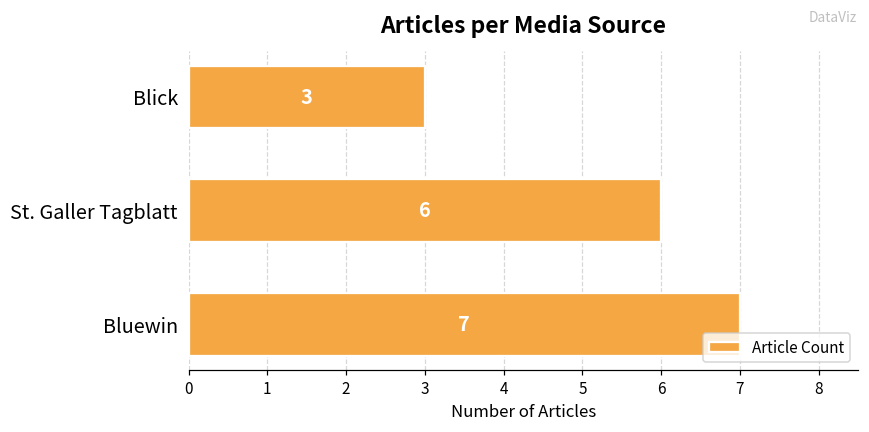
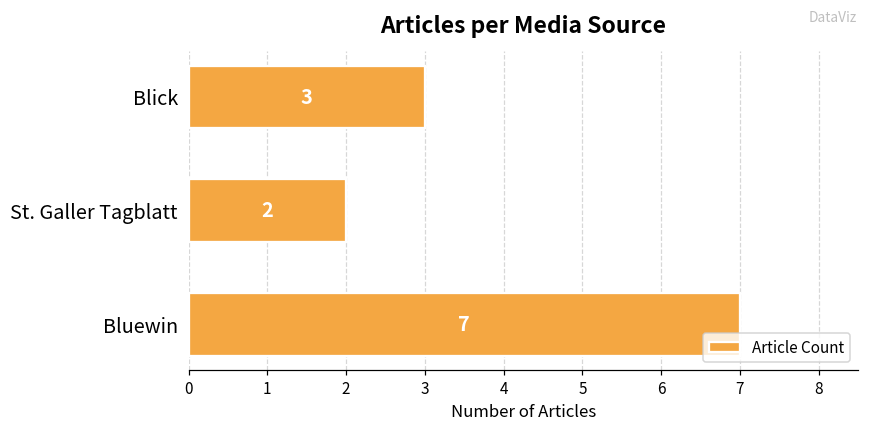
St. Galler Tagblatt: 6 -> 2
